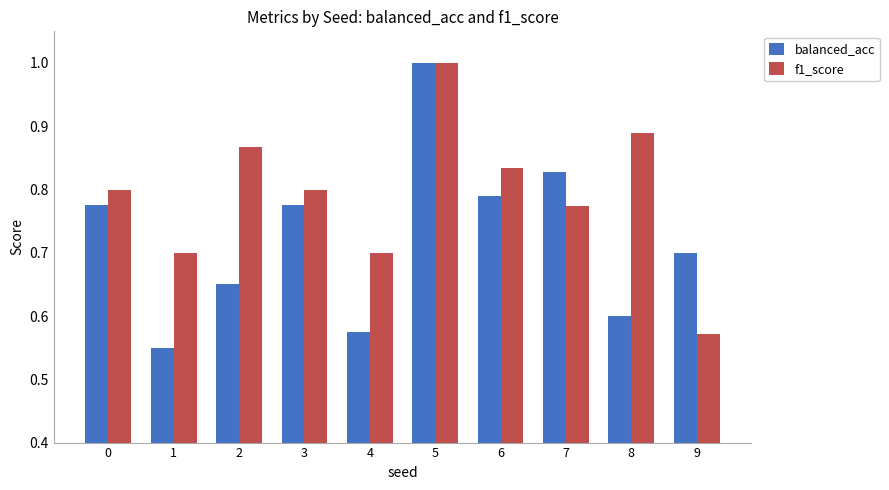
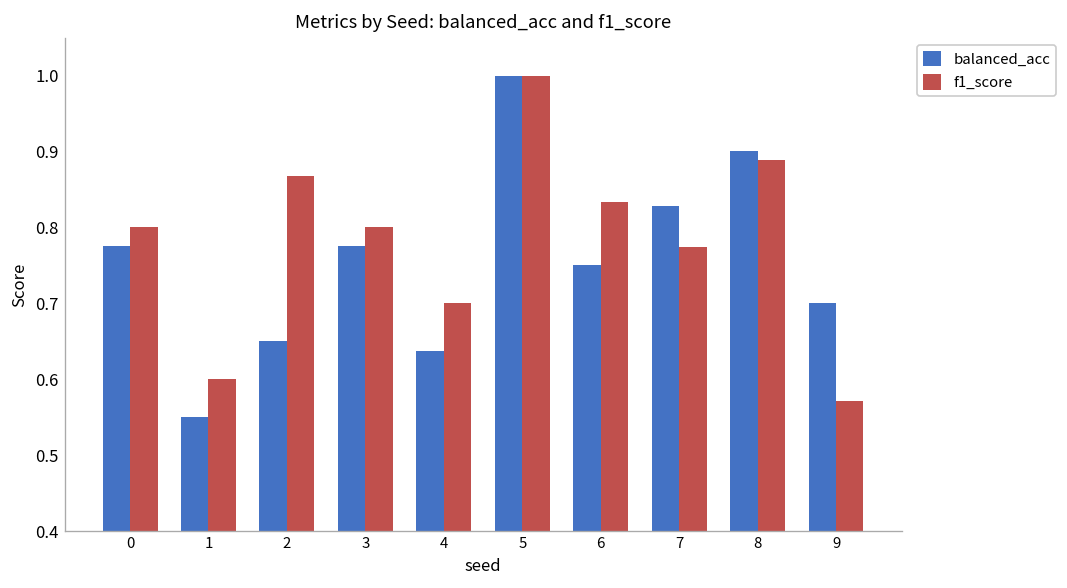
f1_score, 1: 0.7 -> 0.6
balanced_acc, 4: 0.58 -> 0.64
balanced_acc, 6: 0.79 -> 0.75
balanced_acc, 8: 0.6 -> 0.9
